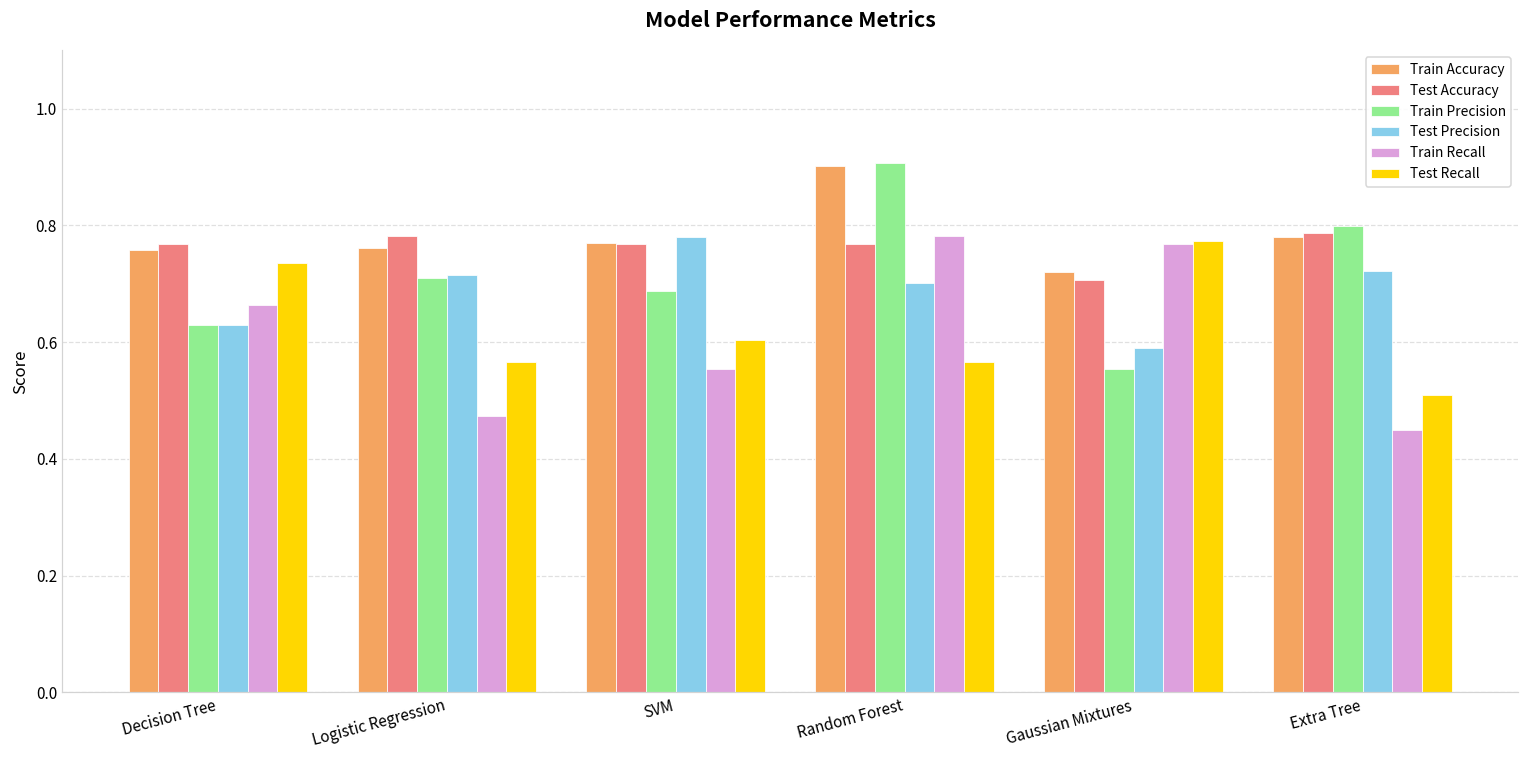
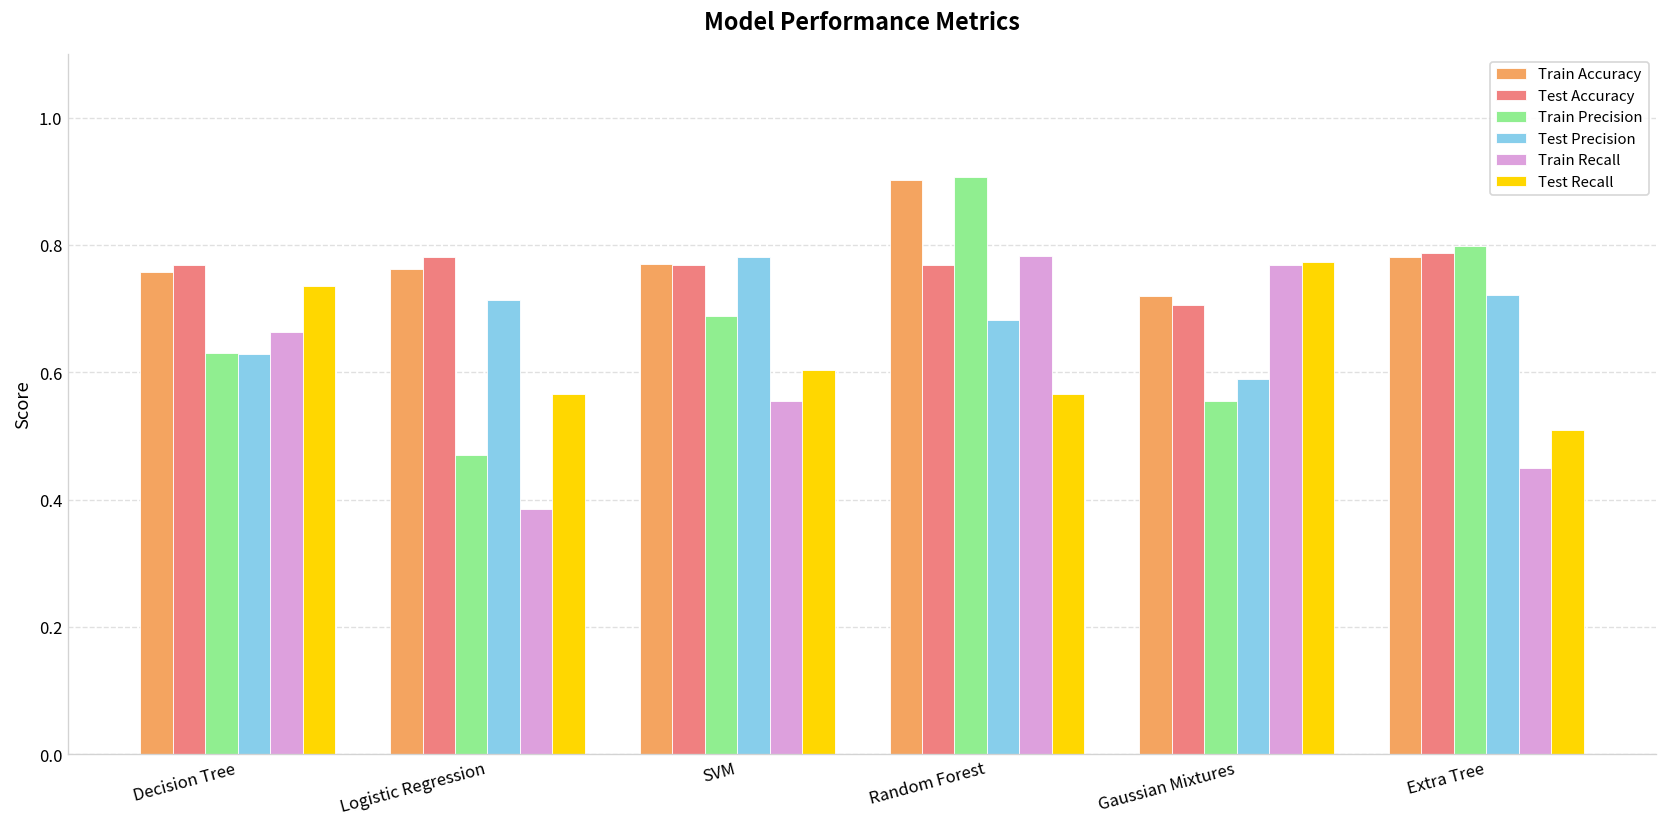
Train Precision, Logistic Regression: 0.71 -> 0.47
Train Recall, Logistic Regression: 0.47 -> 0.38
Test Precision, Random Forest: 0.70 -> 0.68
